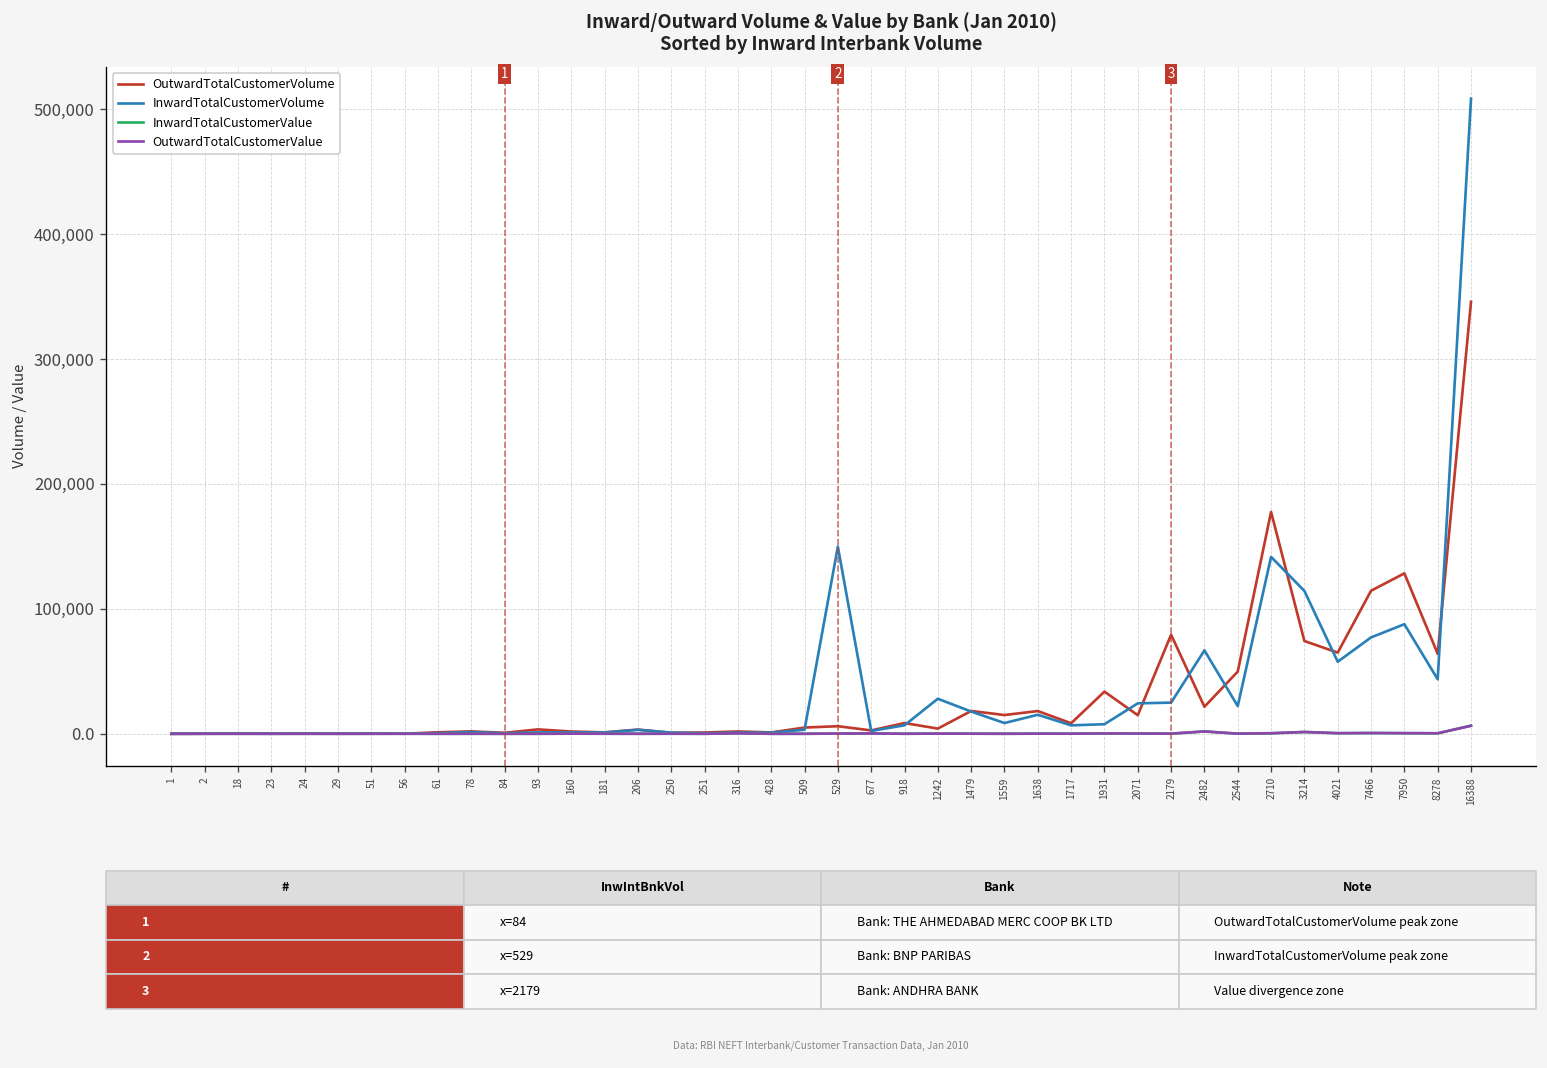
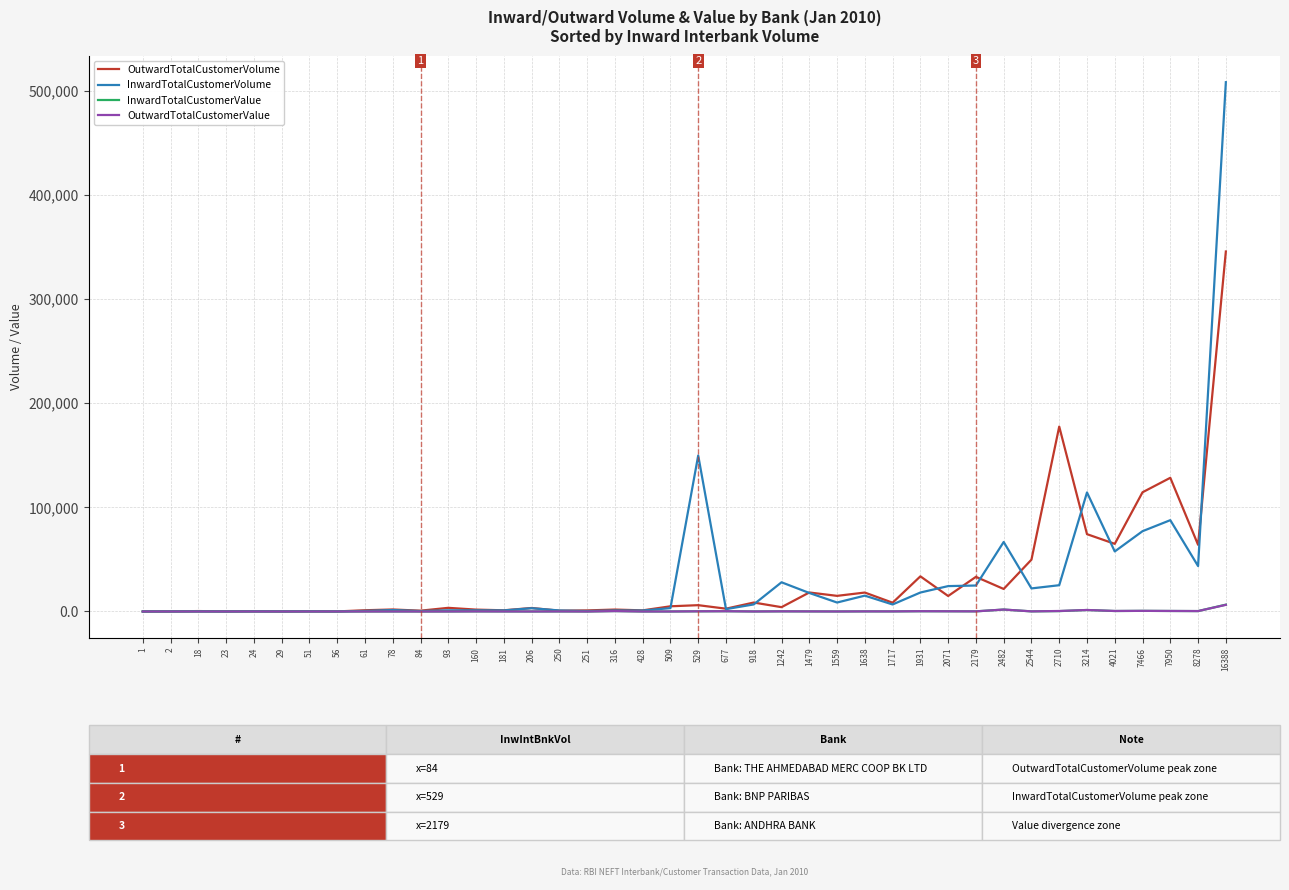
InwardTotalCustomerVolume, 1931: 8,000 -> 18,000
OutwardTotalCustomerVolume, 2179: 79,000 -> 33,000
InwardTotalCustomerVolume, 2710: 142,000 -> 25,000
